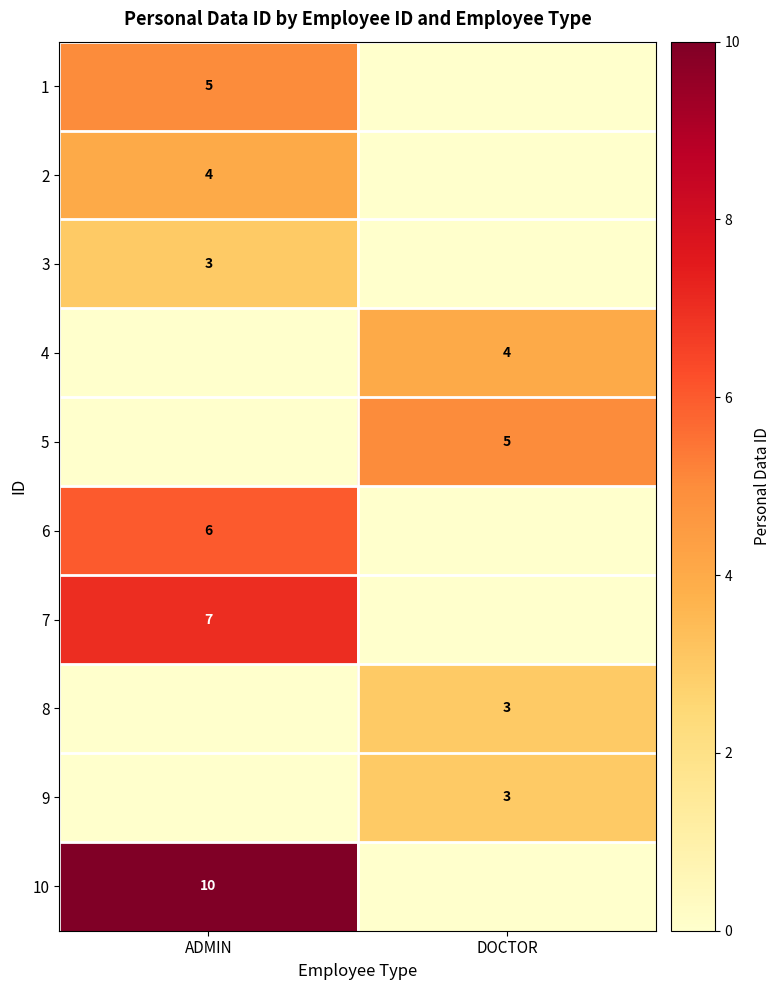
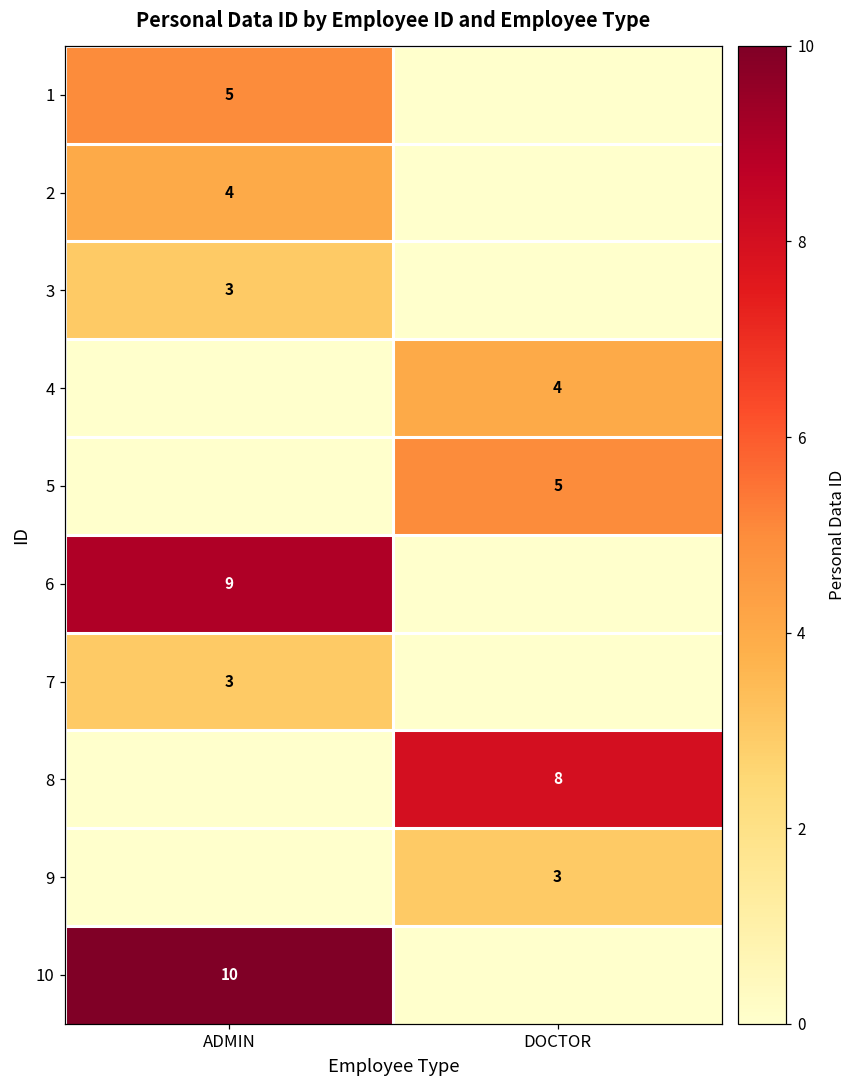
6, ADMIN: 6 -> 9
7, ADMIN: 7 -> 3
8, DOCTOR: 3 -> 8
